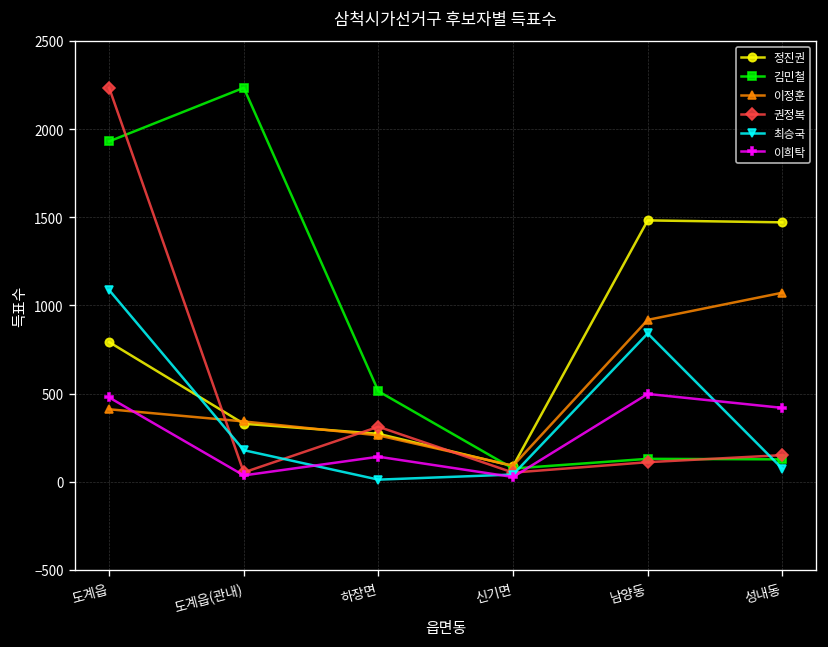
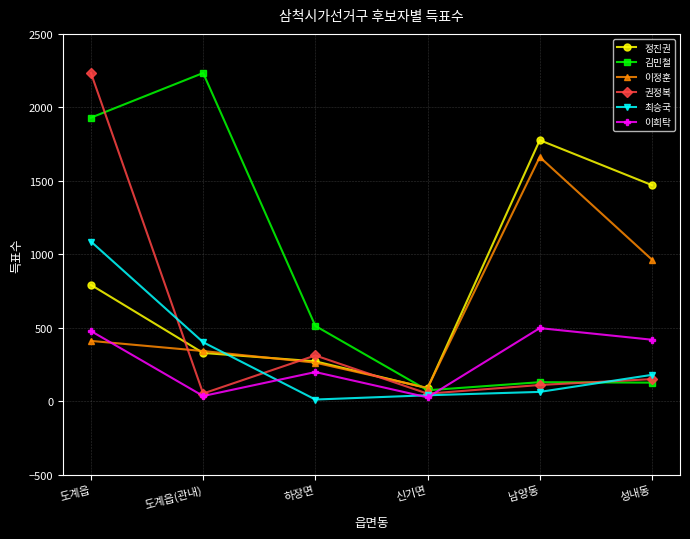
최승국, 도계읍(관내): 180 -> 400
이희탁, 하장면: 140 -> 200
정진권, 남양동: 1480 -> 1780
이정훈, 남양동: 920 -> 1660
최승국, 남양동: 840 -> 60
이정훈, 성내동: 1070 -> 960
최승국, 성내동: 70 -> 180
